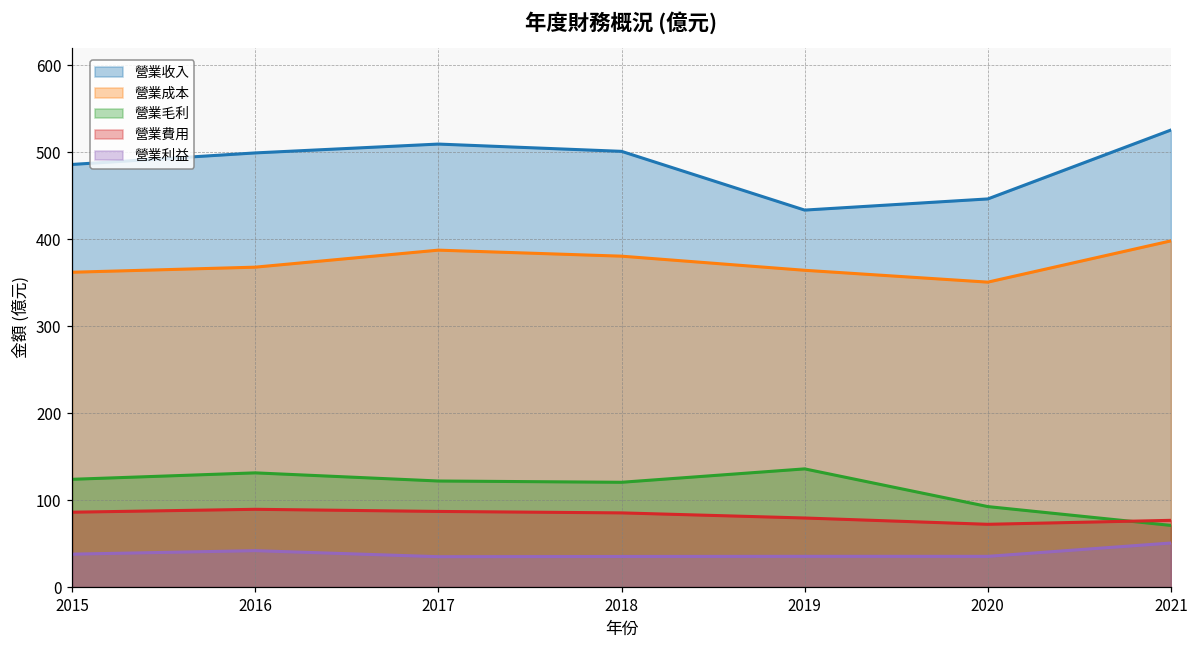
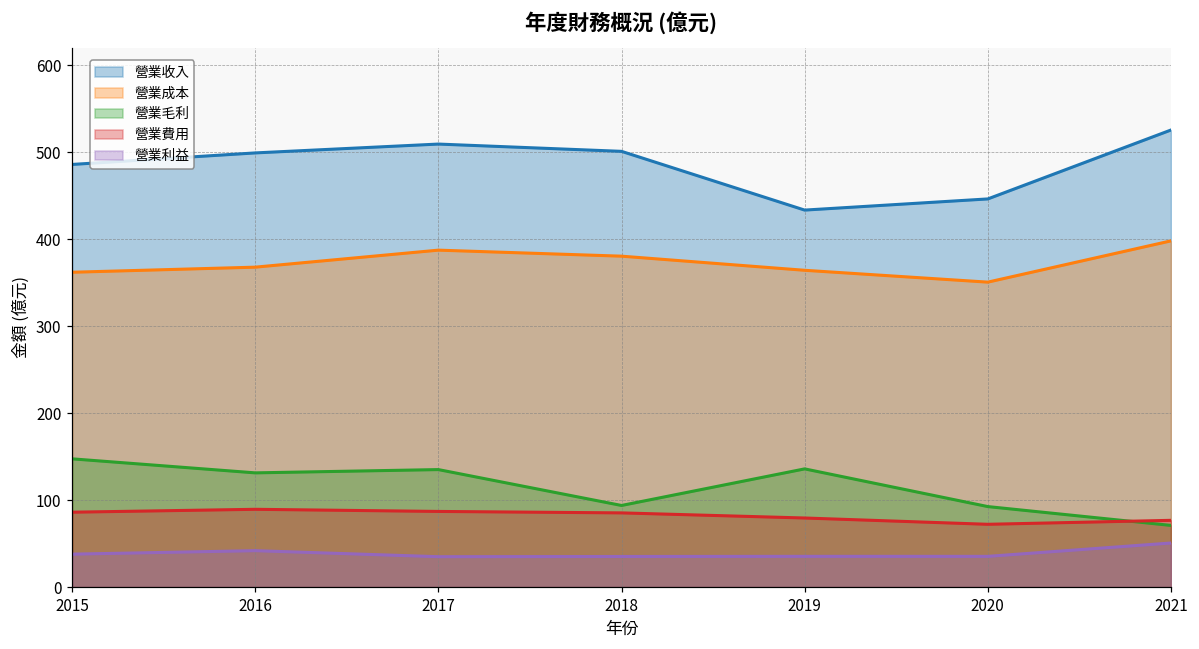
營業毛利, 2015: 120 -> 150
營業毛利, 2017: 120 -> 140
營業毛利, 2018: 120 -> 90
